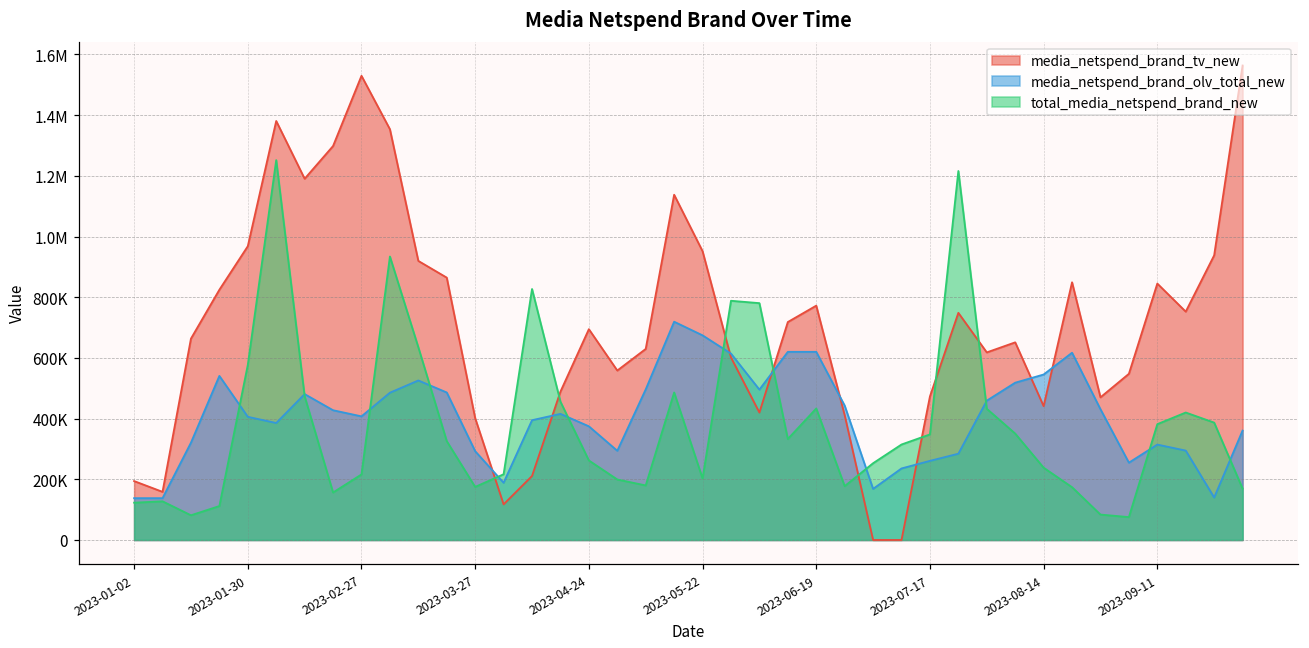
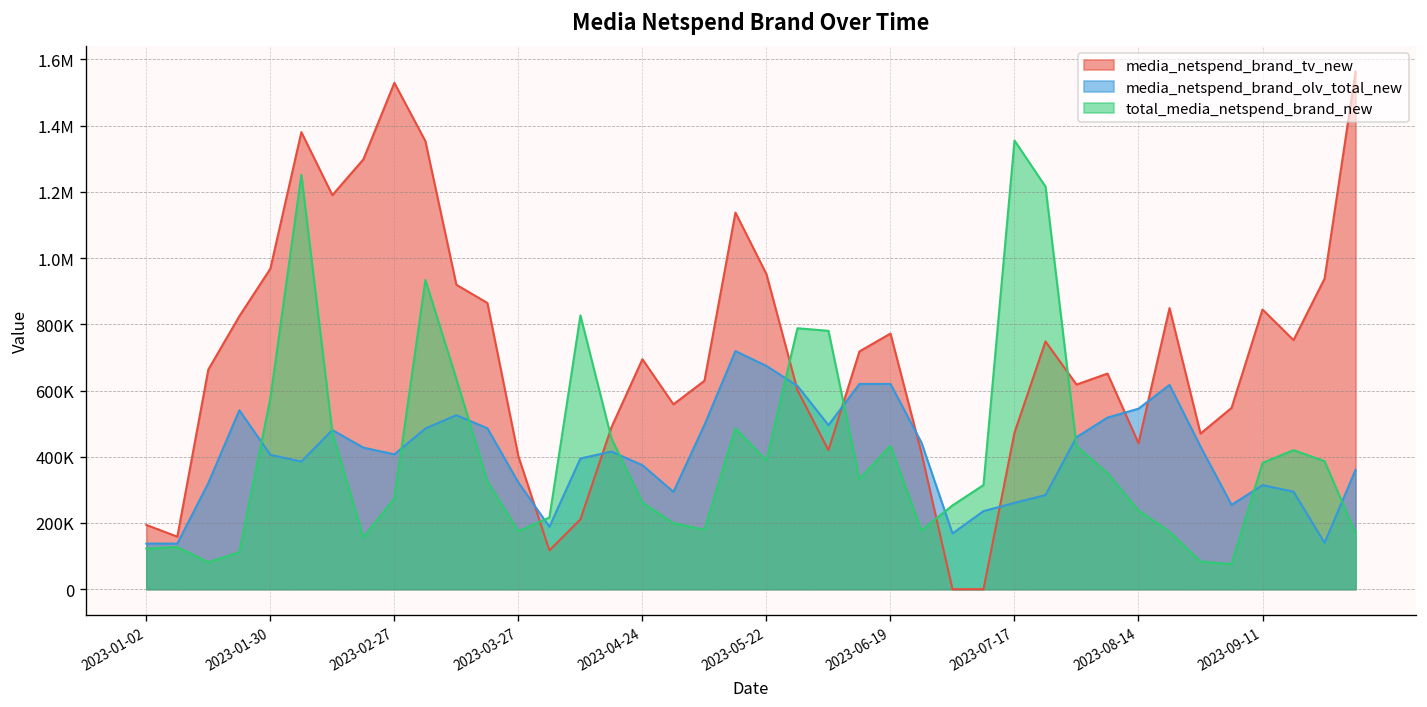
total_media_netspend_brand_new, 2023-02-27: 220000 -> 270000
media_netspend_brand_olv_total_new, 2023-03-27: 290000 -> 320000
total_media_netspend_brand_new, 2023-05-22: 200000 -> 390000
total_media_netspend_brand_new, 2023-07-17: 350000 -> 1360000
